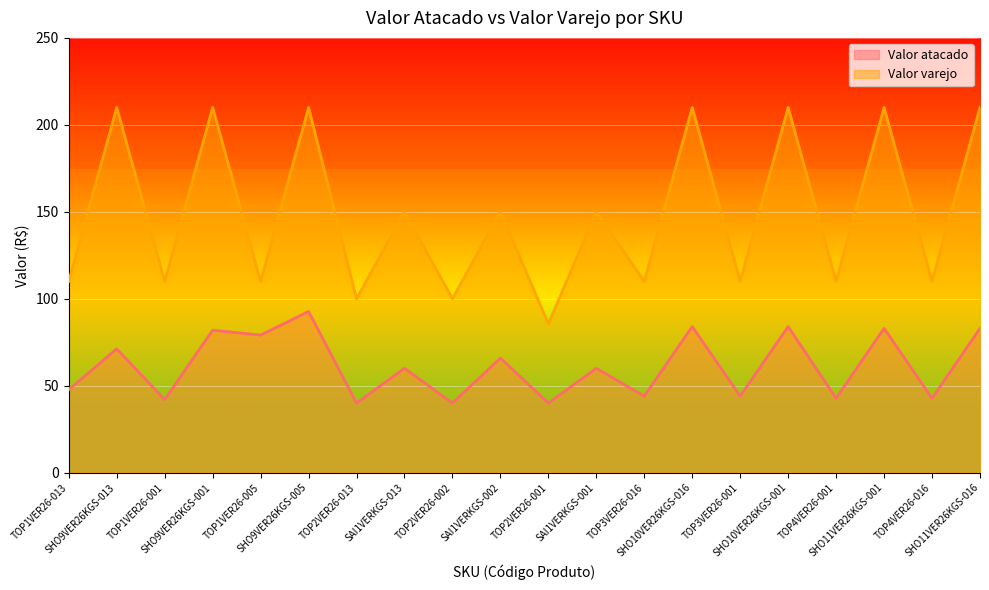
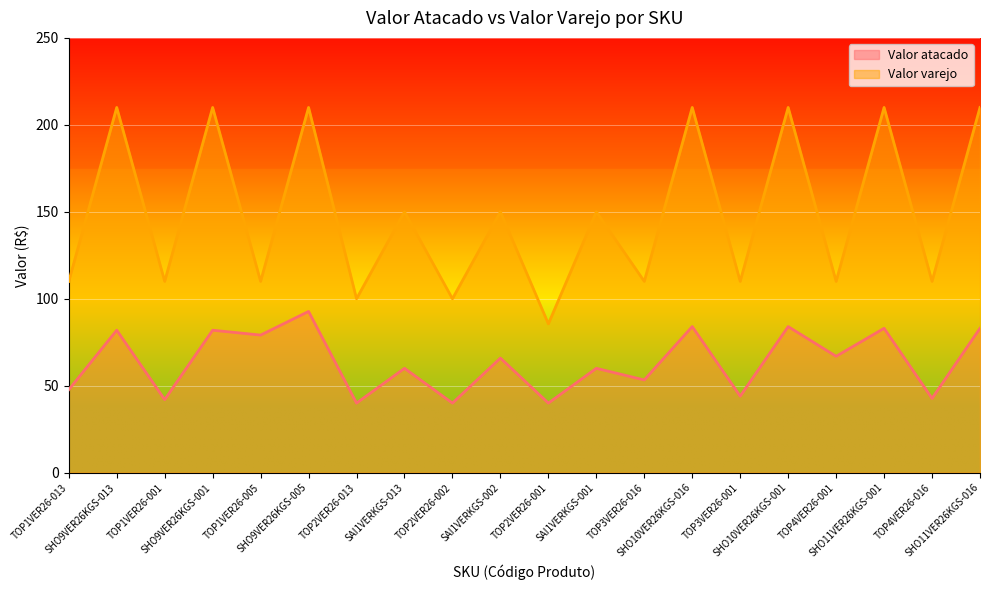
Valor atacado, SHO9VER26KGS-013: 71 -> 82
Valor atacado, TOP3VER26-016: 44 -> 53
Valor atacado, TOP4VER26-001: 43 -> 67
